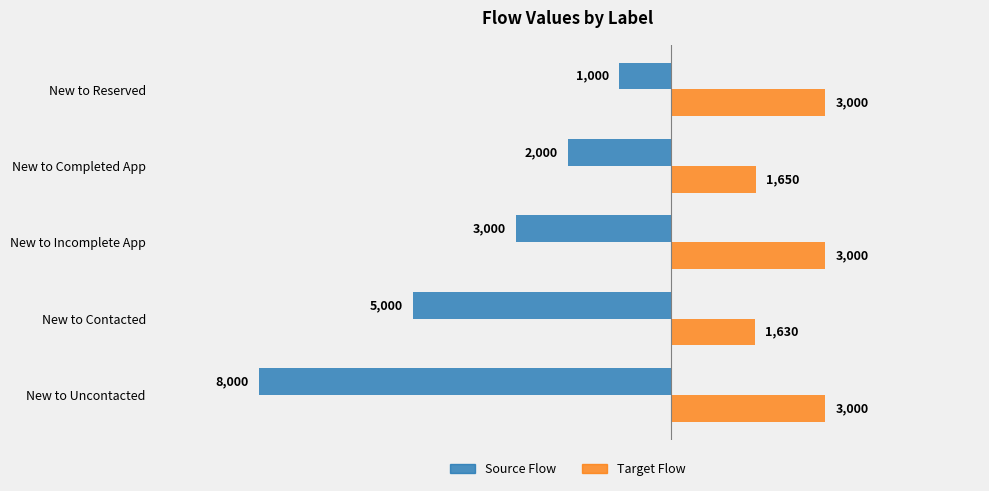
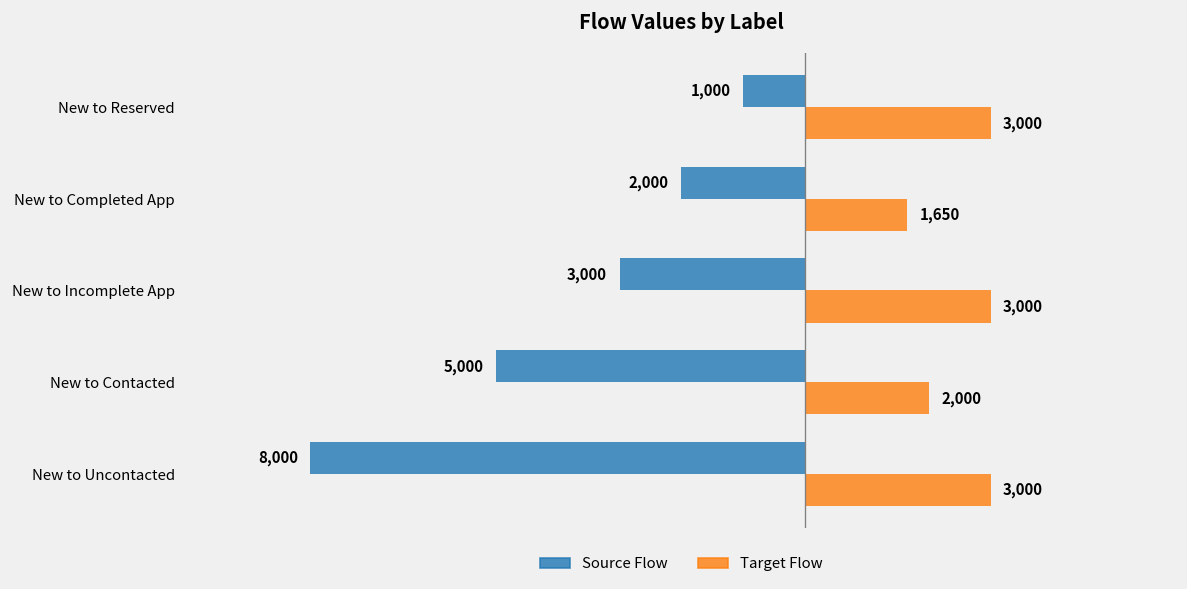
Target Flow, New to Contacted: 1,630 -> 2,000
